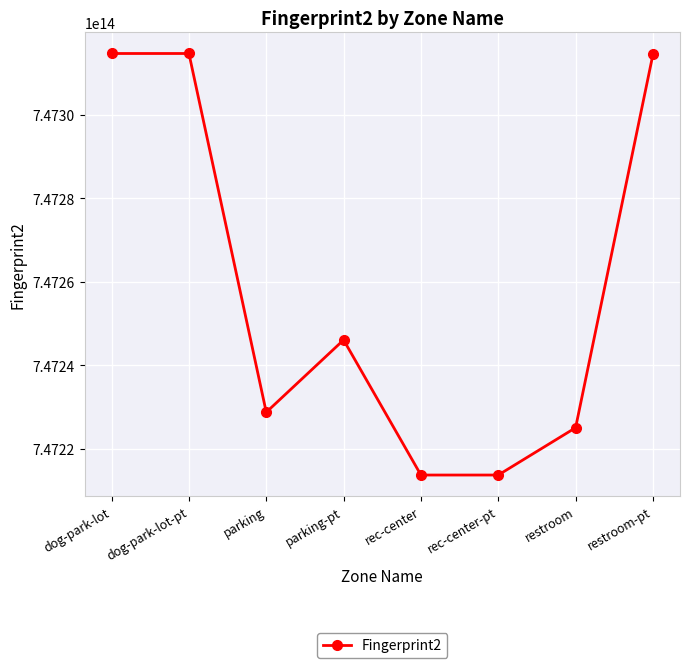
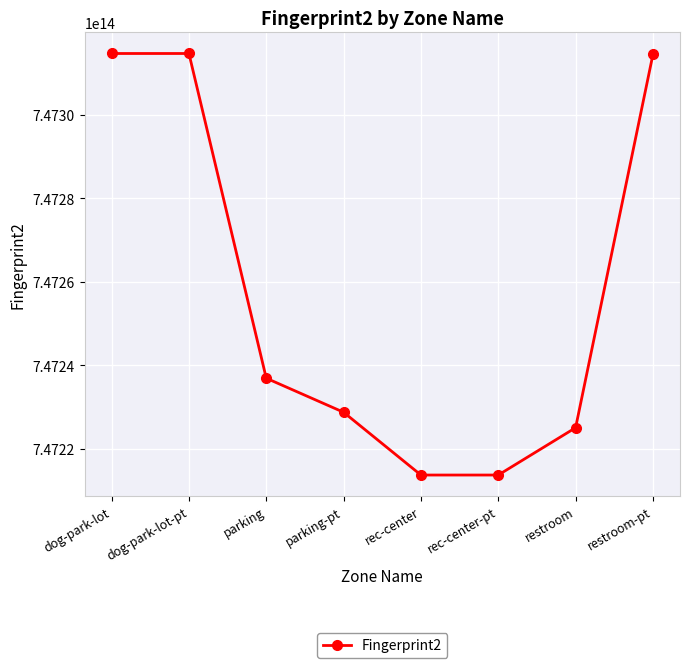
parking: 747229000000000 -> 747237000000000
parking-pt: 747246000000000 -> 747229000000000
